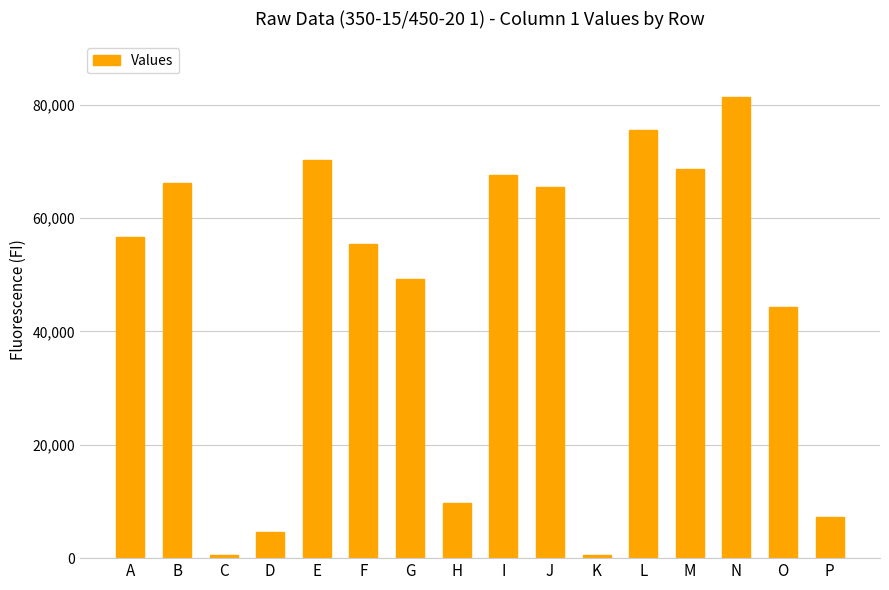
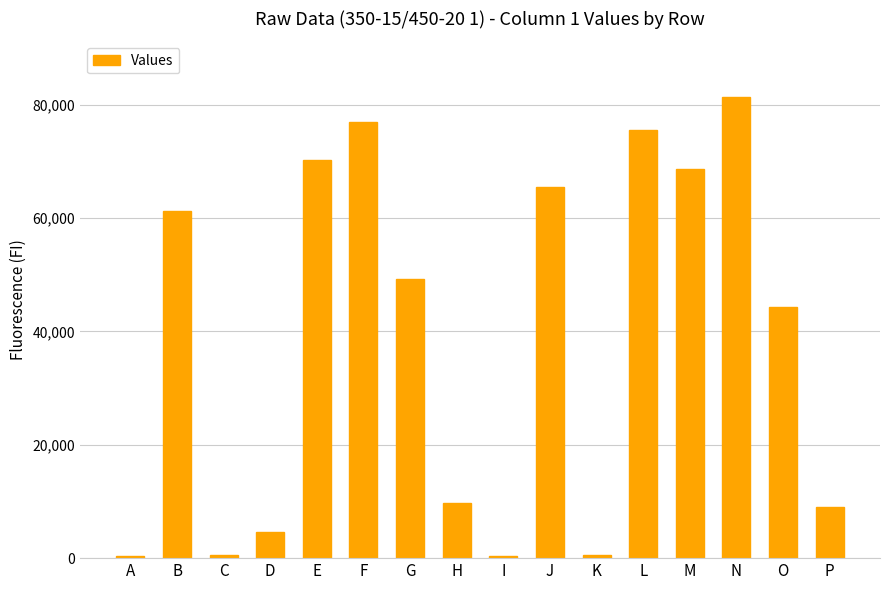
A: 57,000 -> 0
B: 66,000 -> 61,000
F: 55,000 -> 77,000
I: 68,000 -> 0
P: 7,000 -> 9,000
